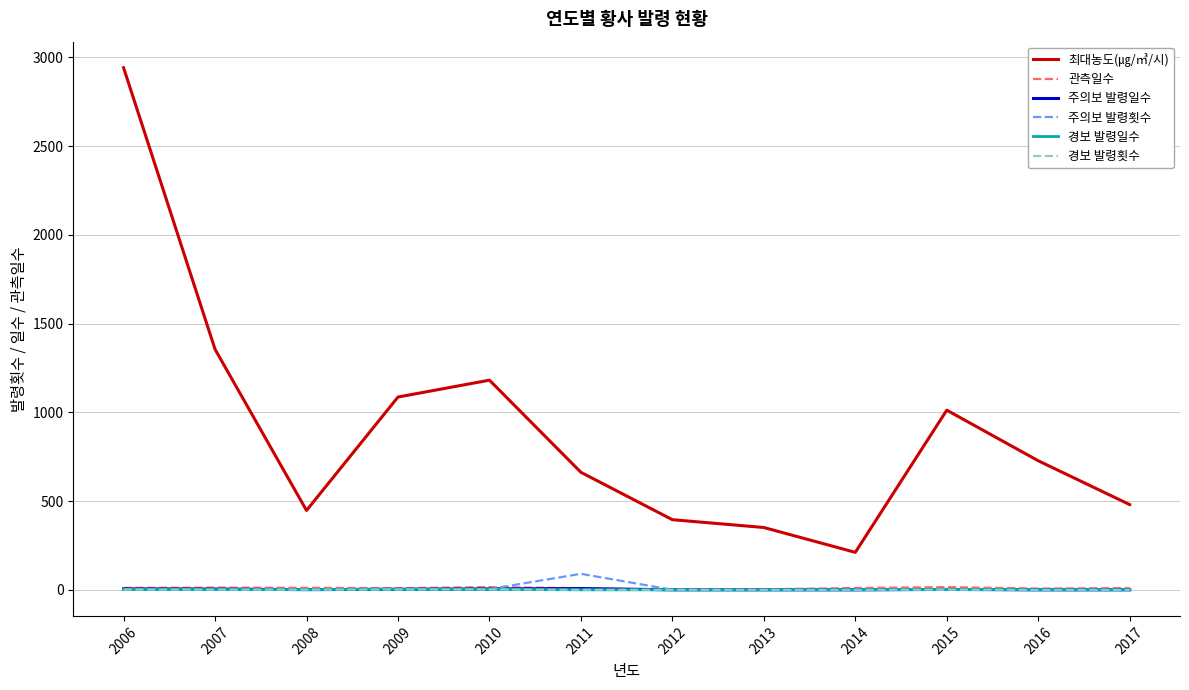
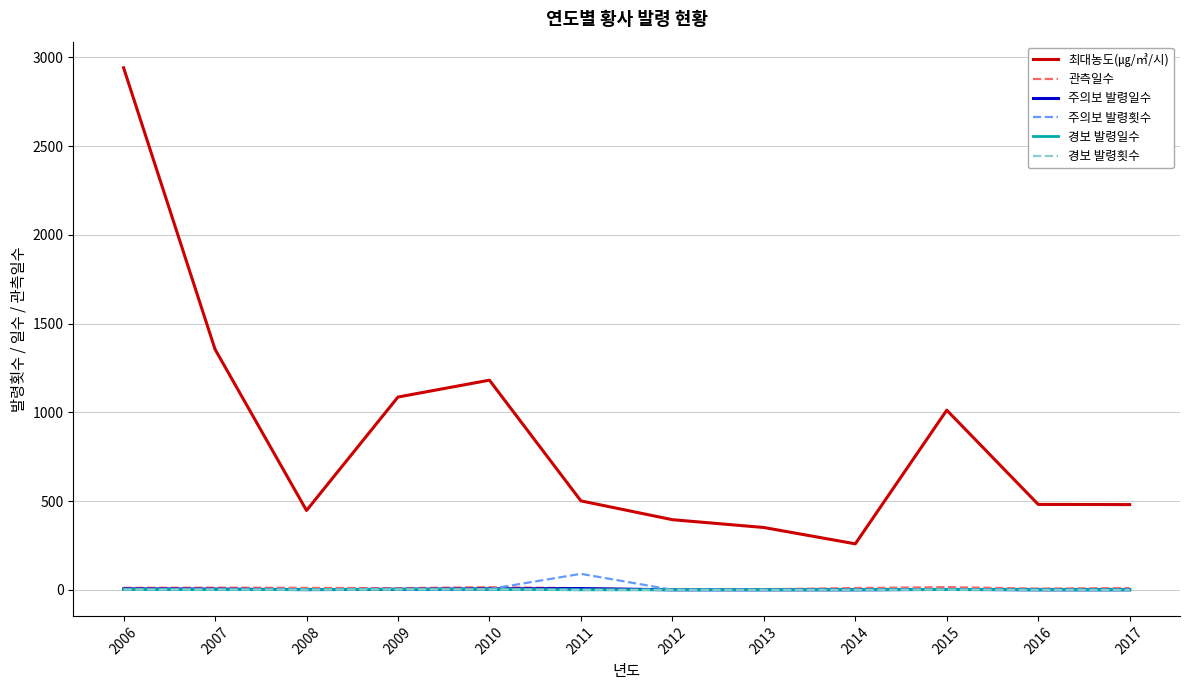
최대농도(㎍/㎥/시), 2011: 660 -> 500
최대농도(㎍/㎥/시), 2014: 210 -> 260
최대농도(㎍/㎥/시), 2016: 730 -> 480
